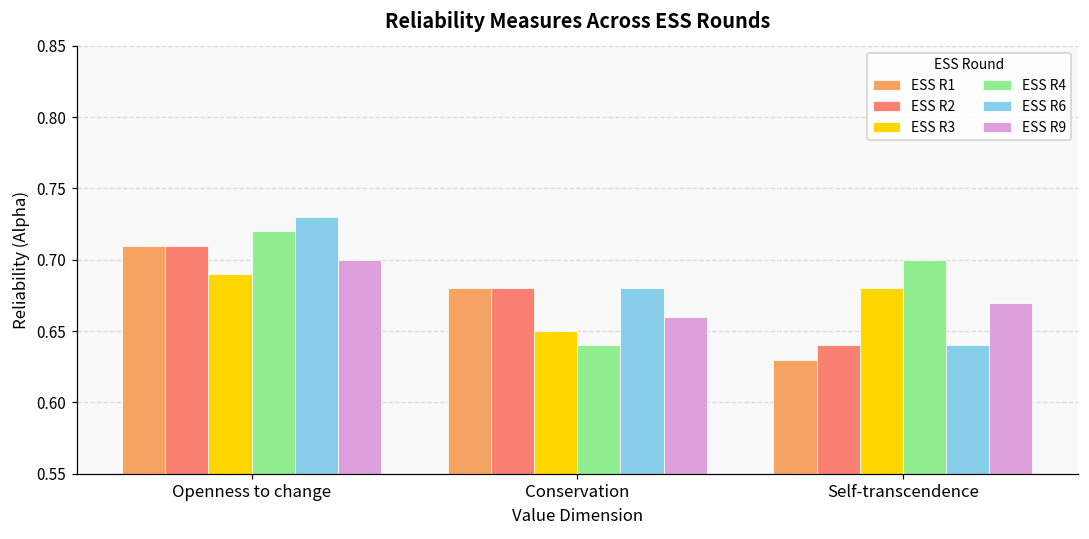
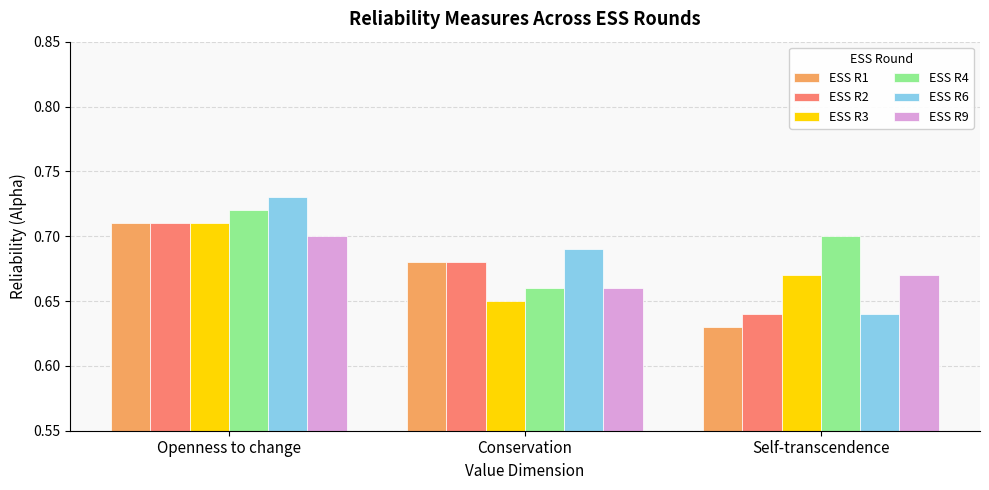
ESS R3, Openness to change: 0.69 -> 0.71
ESS R4, Conservation: 0.64 -> 0.66
ESS R6, Conservation: 0.68 -> 0.69
ESS R3, Self-transcendence: 0.68 -> 0.67
